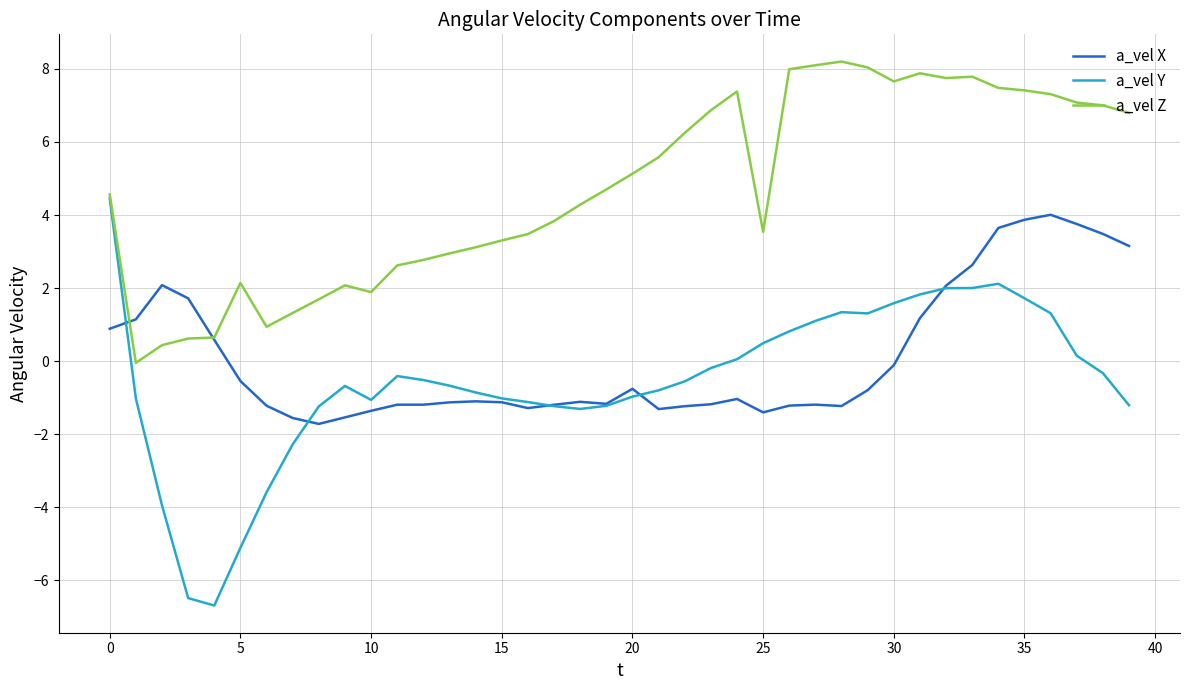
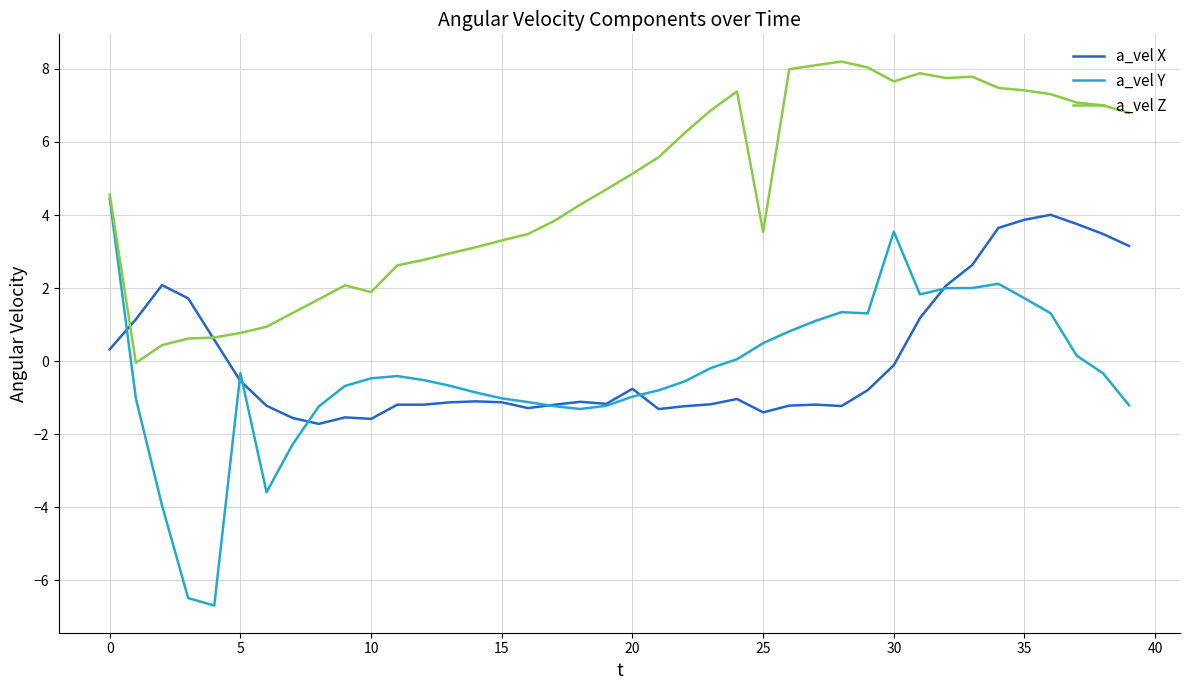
a_vel X, 0: 0.9 -> 0.3
a_vel Y, 5: -5.1 -> -0.3
a_vel Z, 5: 2.1 -> 0.8
a_vel X, 10: -1.4 -> -1.6
a_vel Y, 10: -1.1 -> -0.5
a_vel Y, 30: 1.6 -> 3.5
